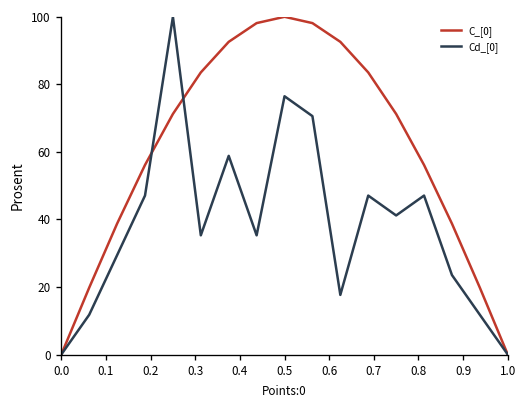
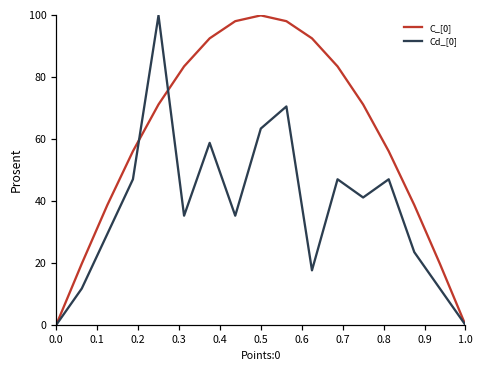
Cd_[0], 0.5: 76 -> 63
